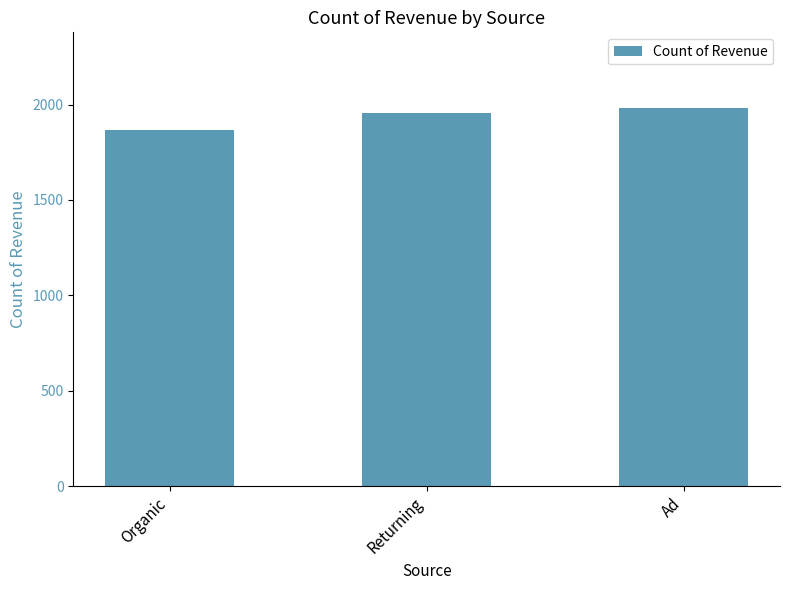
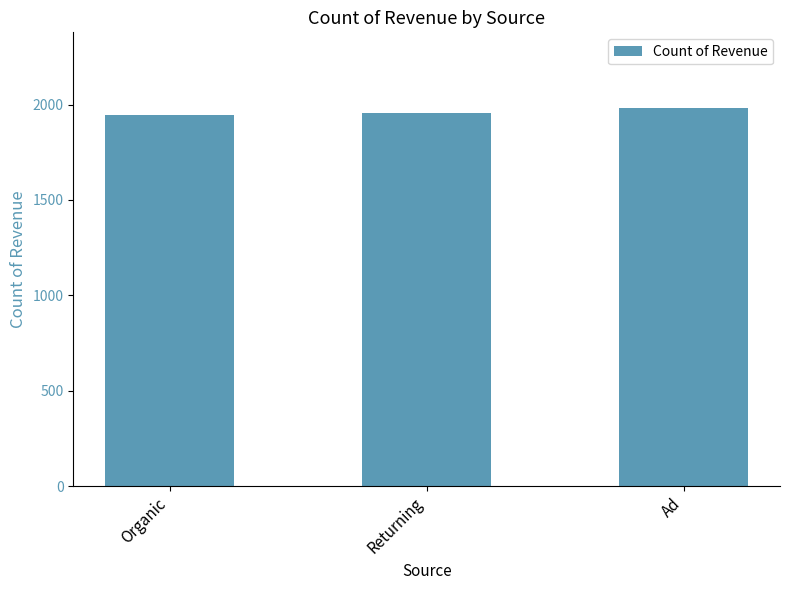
Organic: 1870 -> 1950
